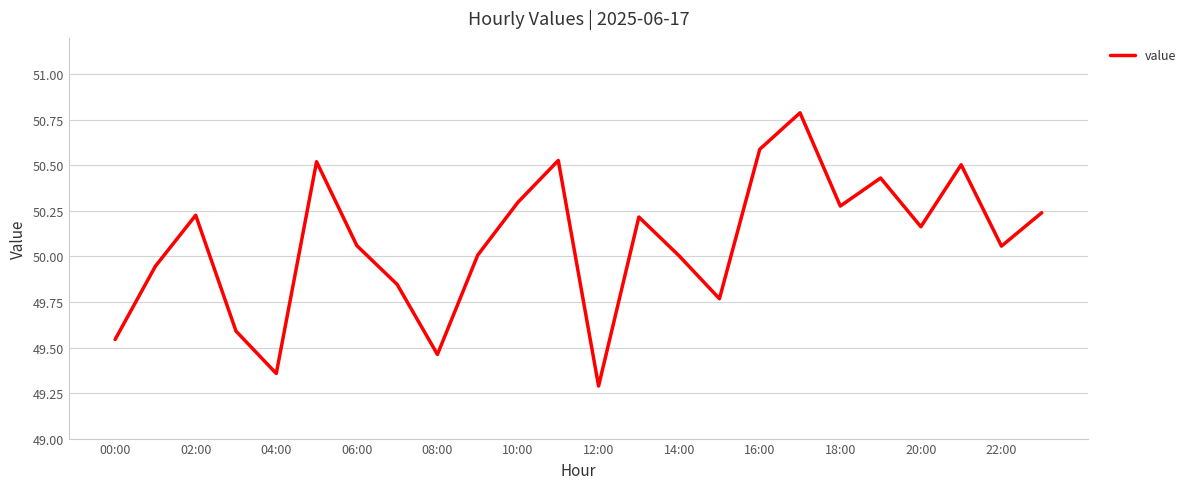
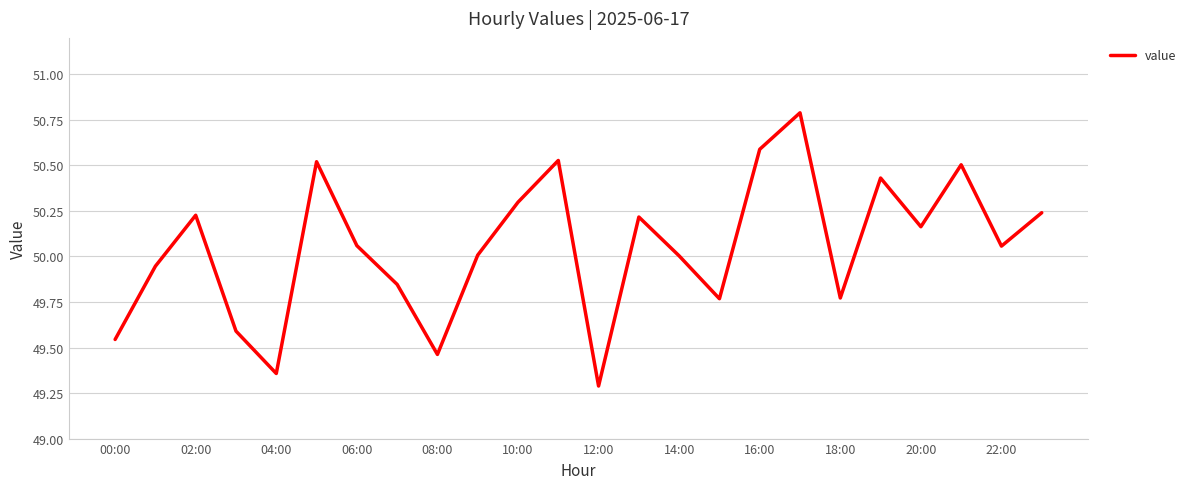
18:00: 50.28 -> 49.77
